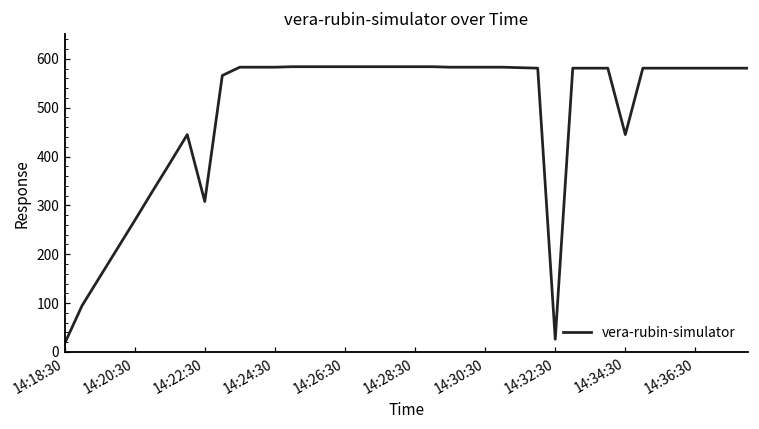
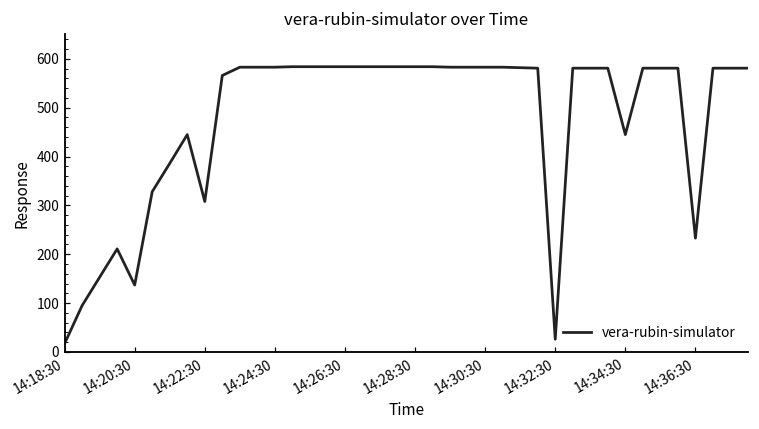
14:20:30: 270 -> 140
14:36:30: 580 -> 230
